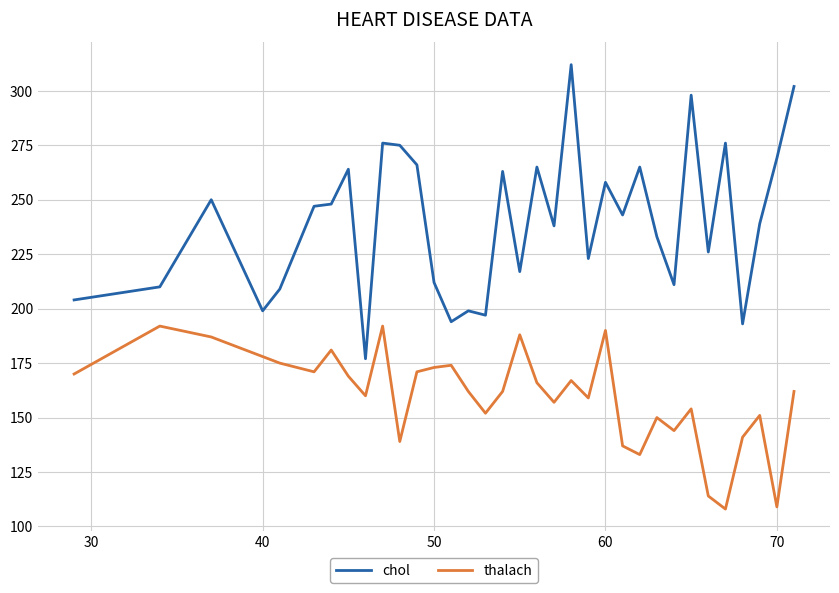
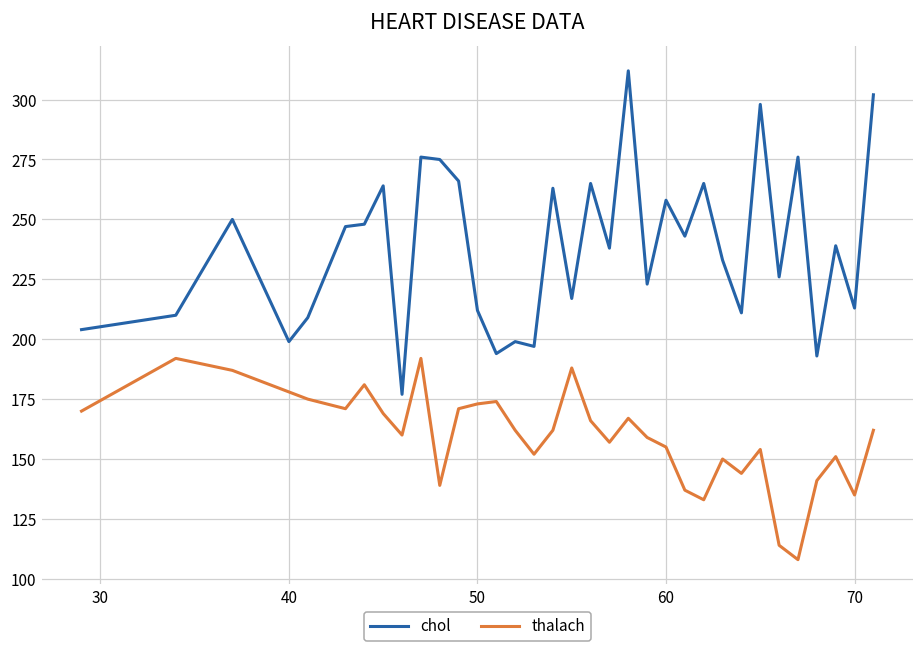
thalach, 60: 190 -> 155
chol, 70: 269 -> 213
thalach, 70: 109 -> 135
